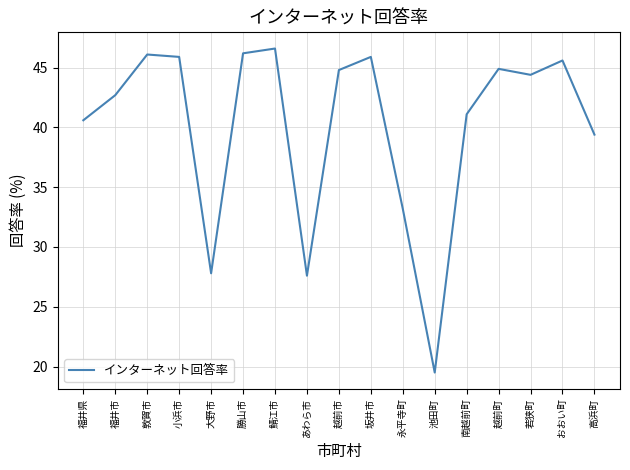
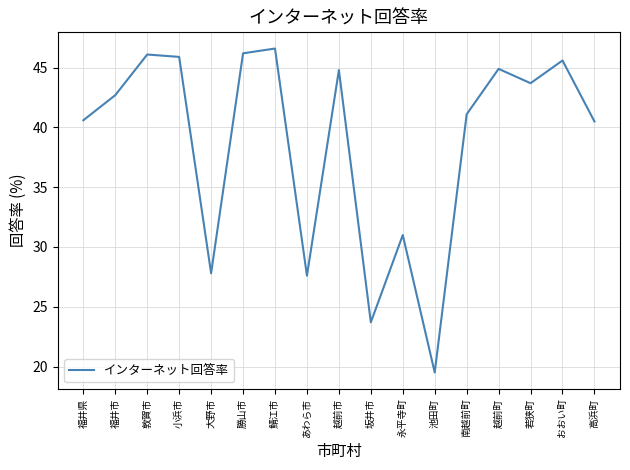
坂井市: 45.9 -> 23.7
永平寺町: 33.2 -> 31.0
若狭町: 44.4 -> 43.7
高浜町: 39.4 -> 40.5
